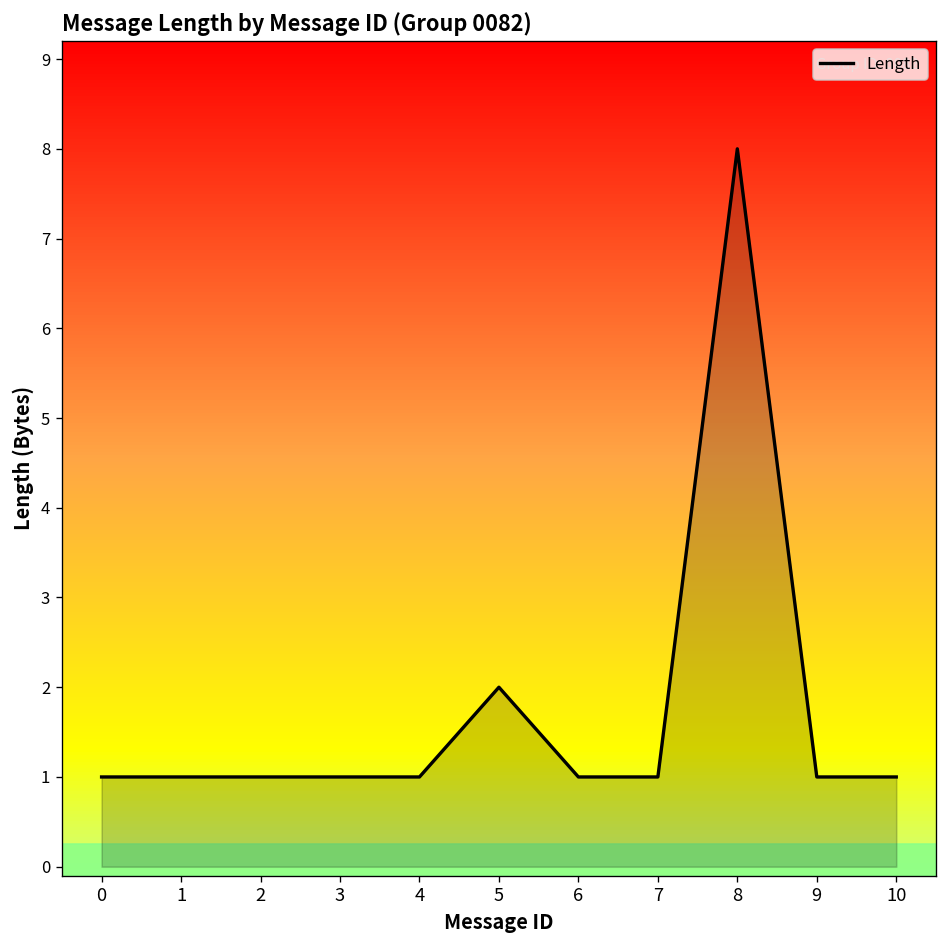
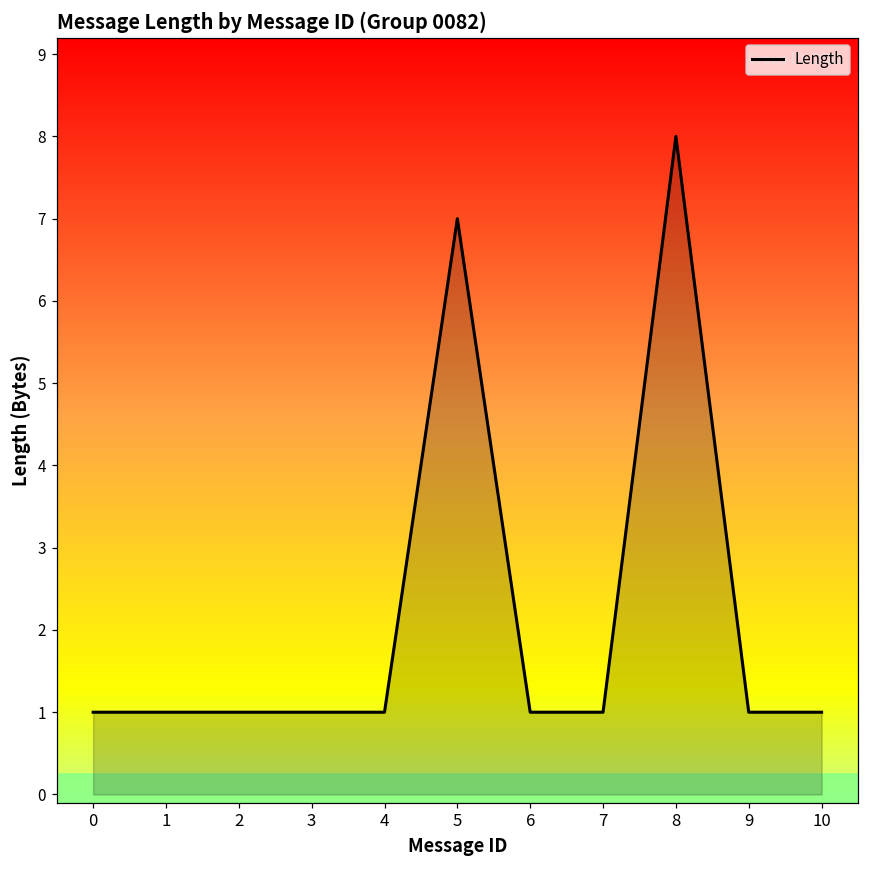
5: 2 -> 7
